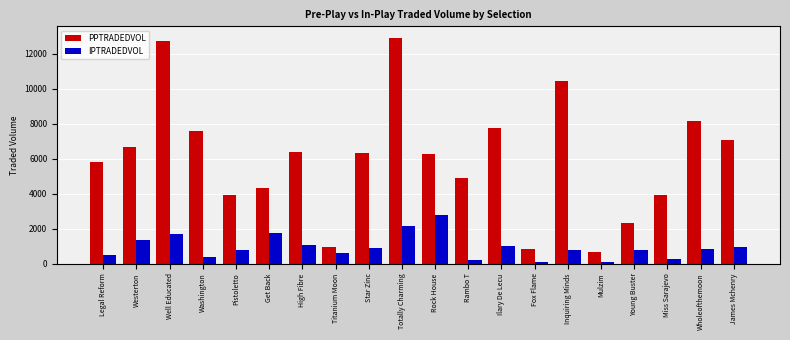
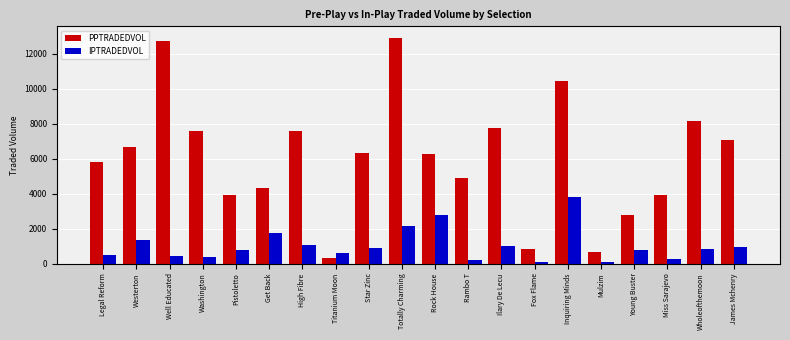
IPTRADEDVOL, Well Educated: 1700 -> 400
PPTRADEDVOL, High Fibre: 6400 -> 7600
PPTRADEDVOL, Titanium Moon: 900 -> 300
IPTRADEDVOL, Inquiring Minds: 800 -> 3800
PPTRADEDVOL, Young Buster: 2300 -> 2800
